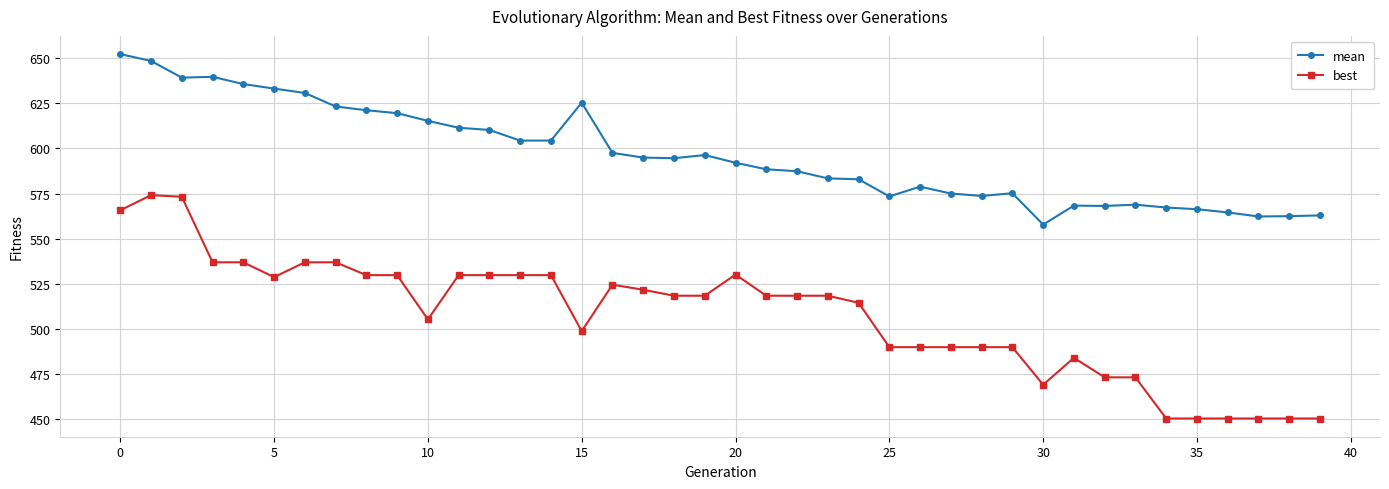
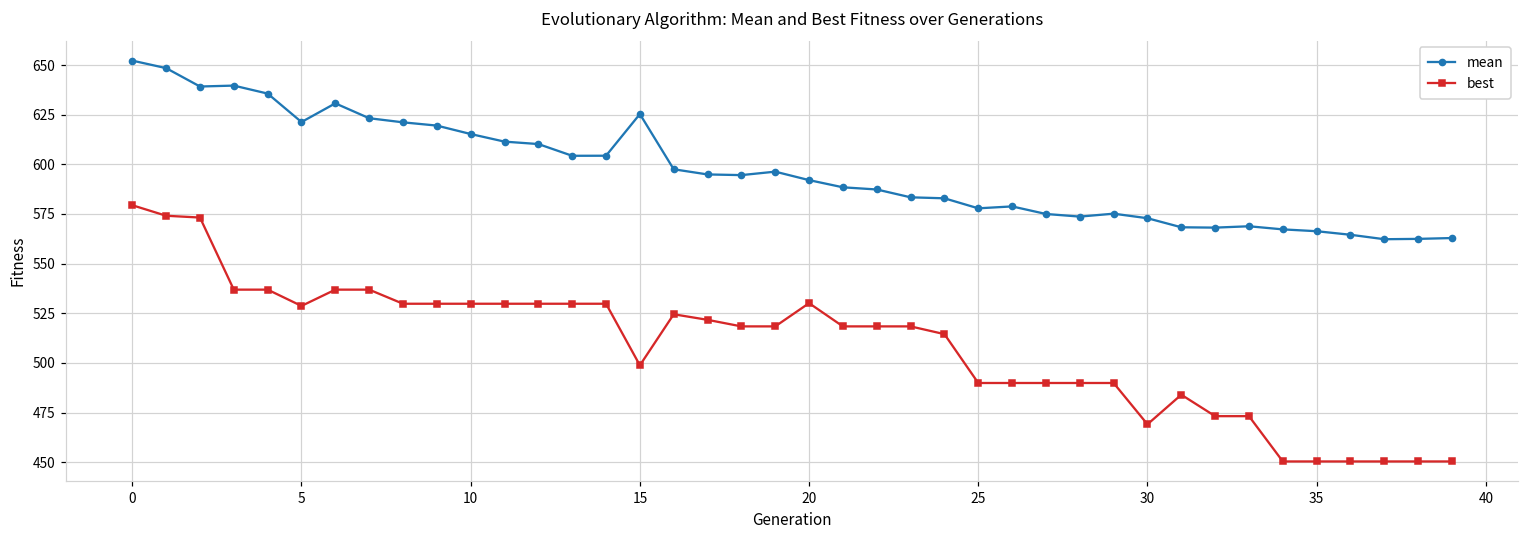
best, 0: 566 -> 579
mean, 5: 633 -> 621
best, 10: 505 -> 530
mean, 25: 573 -> 578
mean, 30: 558 -> 573
